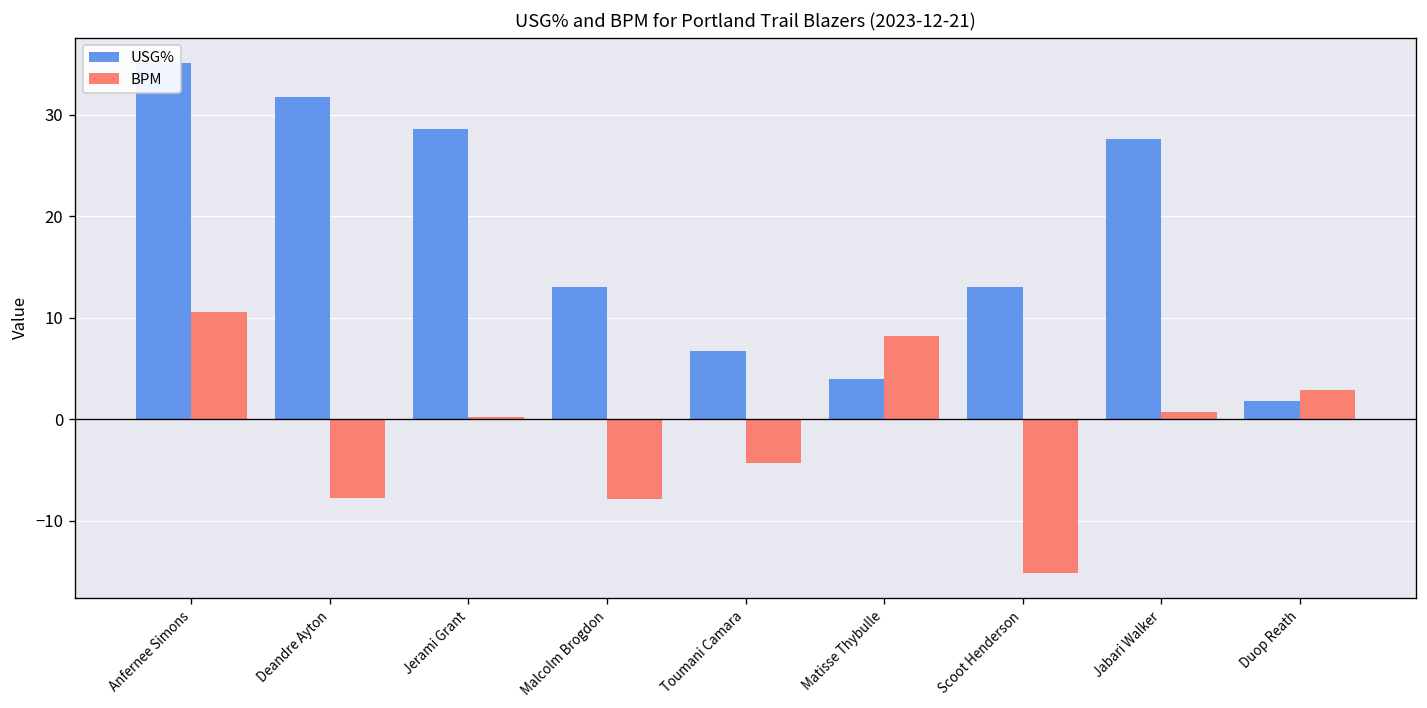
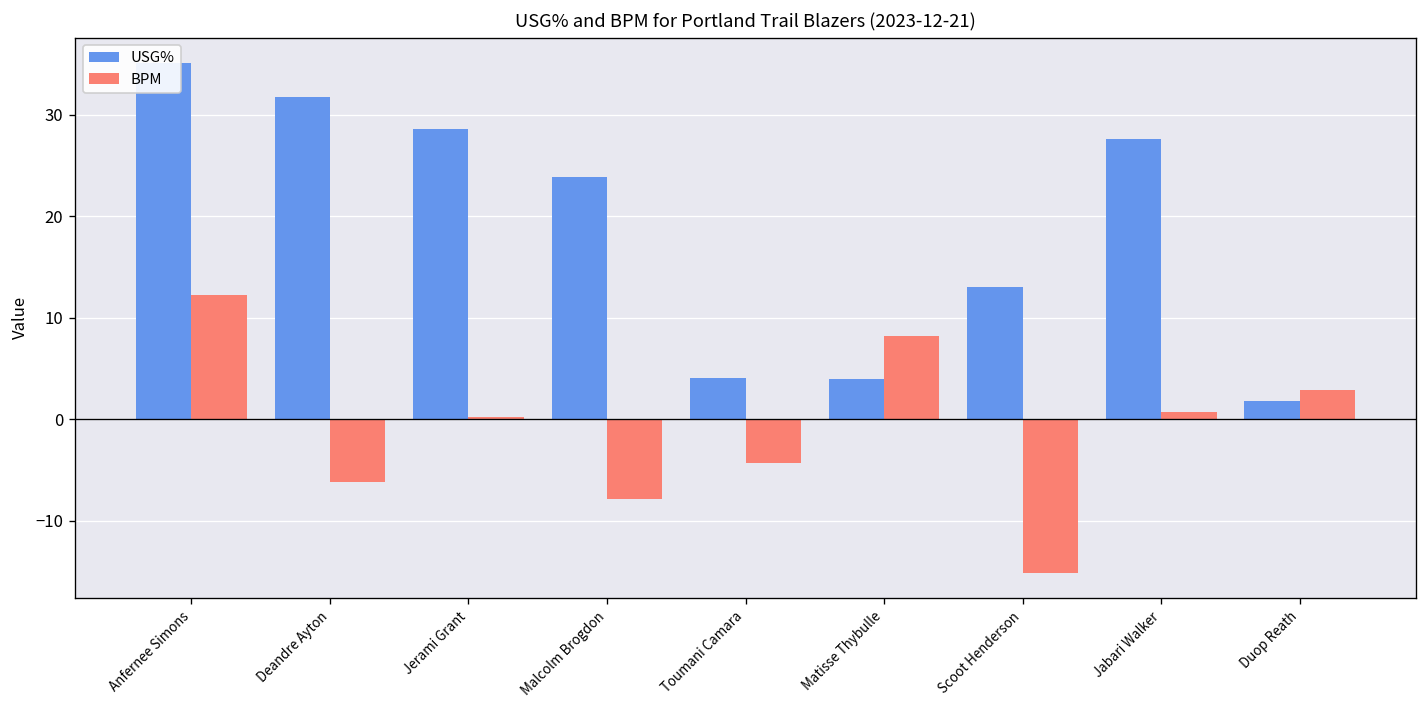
BPM, Anfernee Simons: 11 -> 12
BPM, Deandre Ayton: -8 -> -6
USG%, Malcolm Brogdon: 13 -> 24
USG%, Toumani Camara: 7 -> 4
